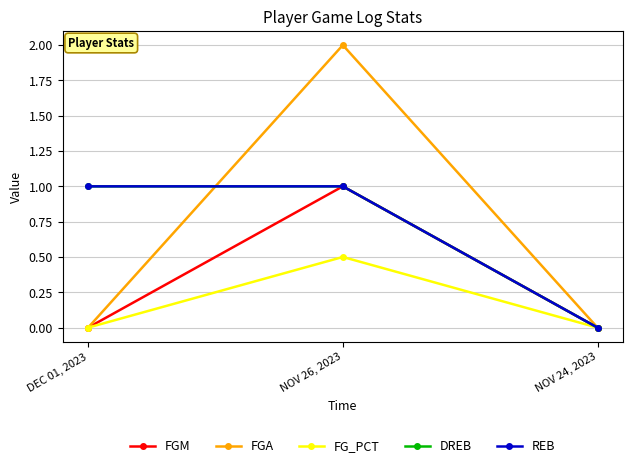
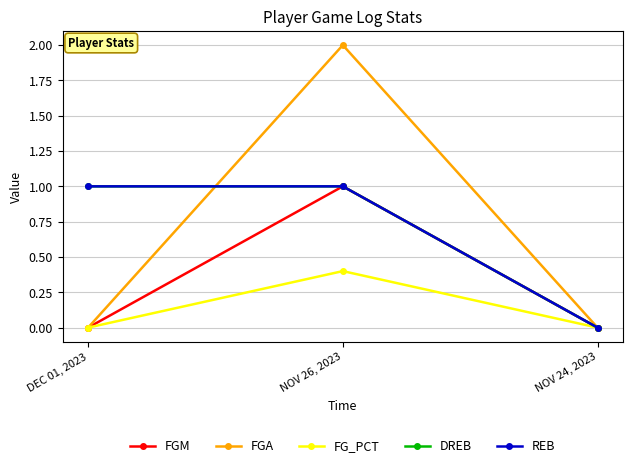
FG_PCT, NOV 26, 2023: 0.5 -> 0.4
